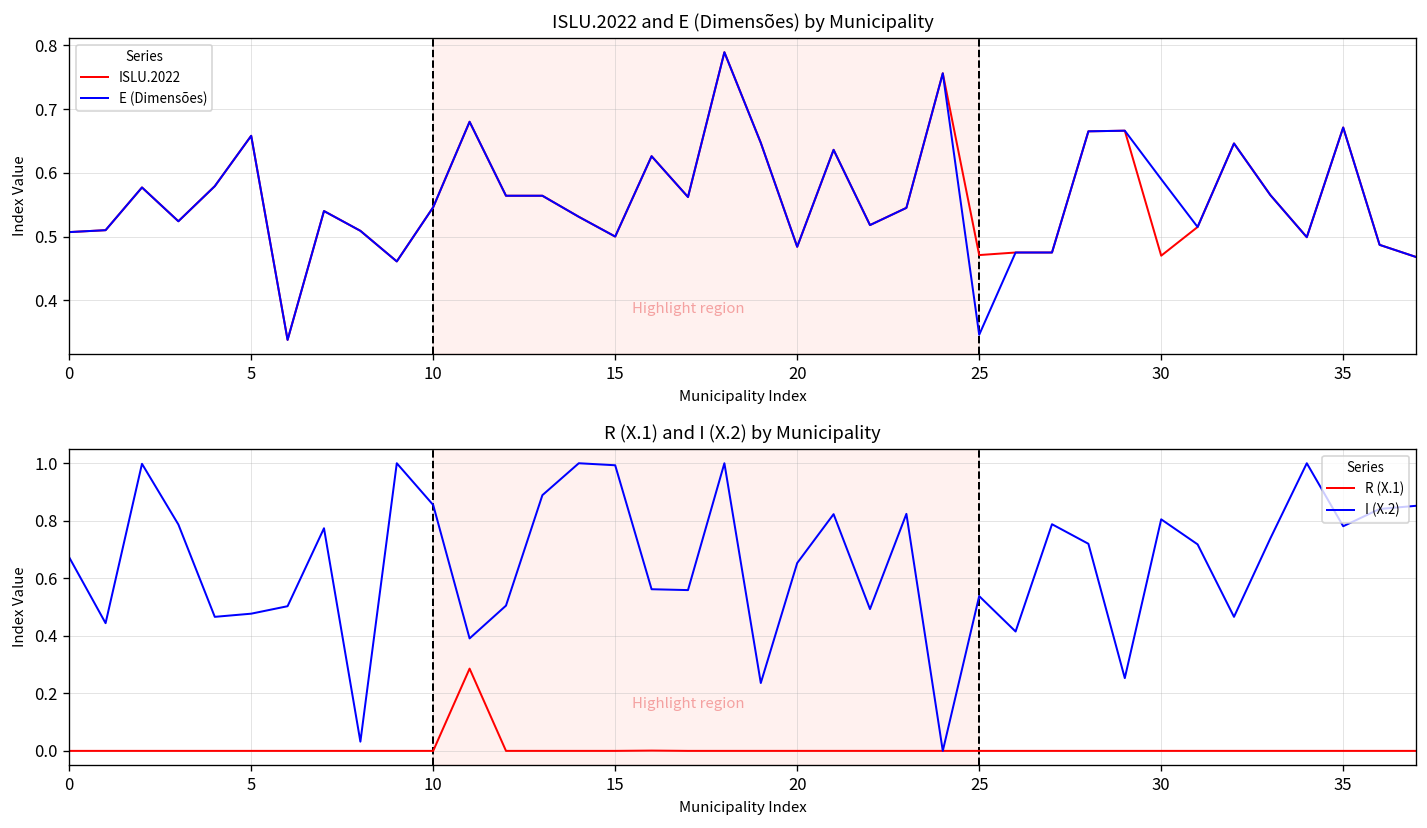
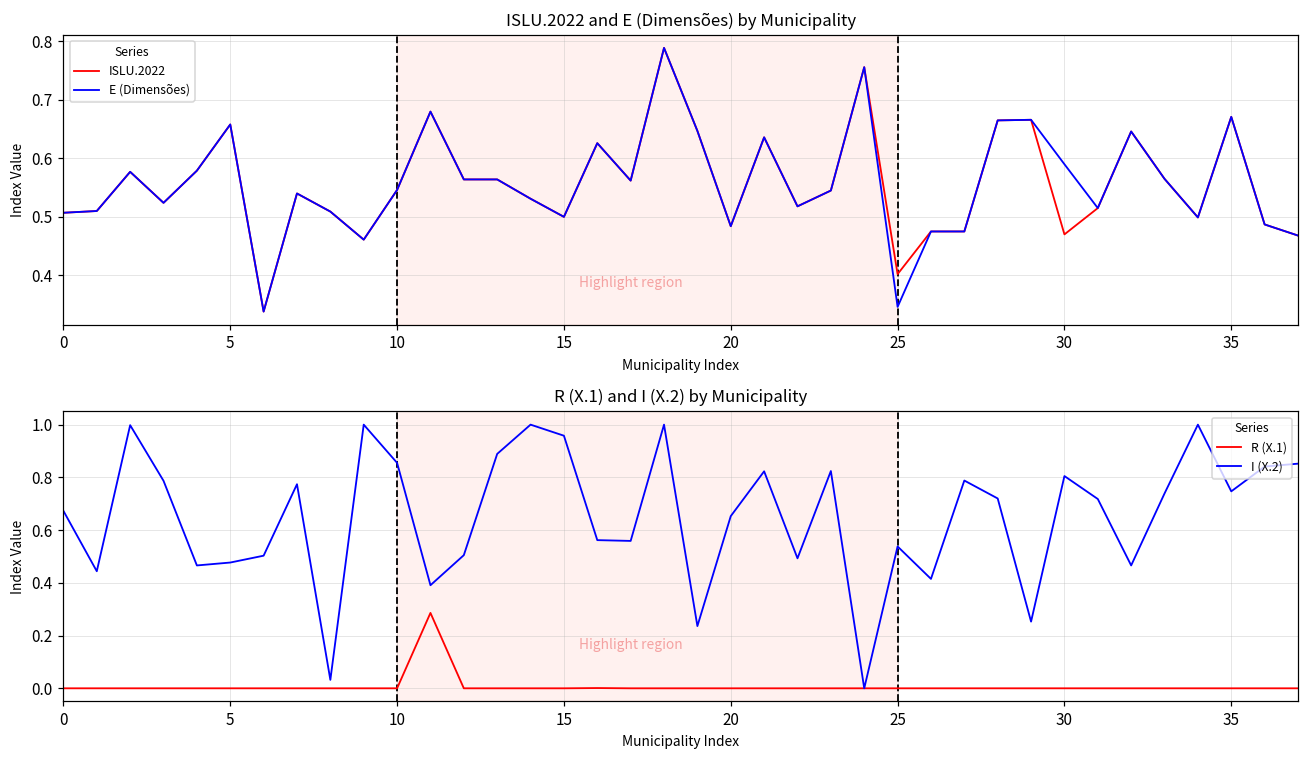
ISLU.2022 and E (Dimensões) by Municipality, ISLU.2022, 25: 0.47 -> 0.40
R (X.1) and I (X.2) by Municipality, I (X.2), 15: 0.99 -> 0.96
R (X.1) and I (X.2) by Municipality, I (X.2), 35: 0.78 -> 0.75
